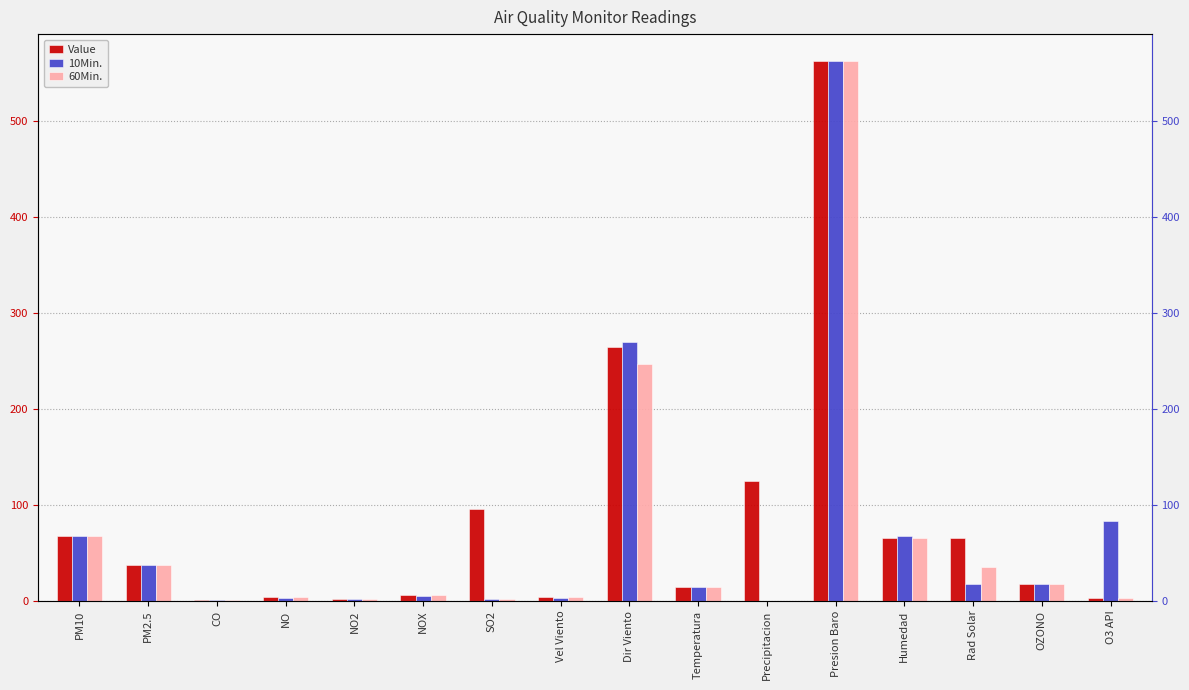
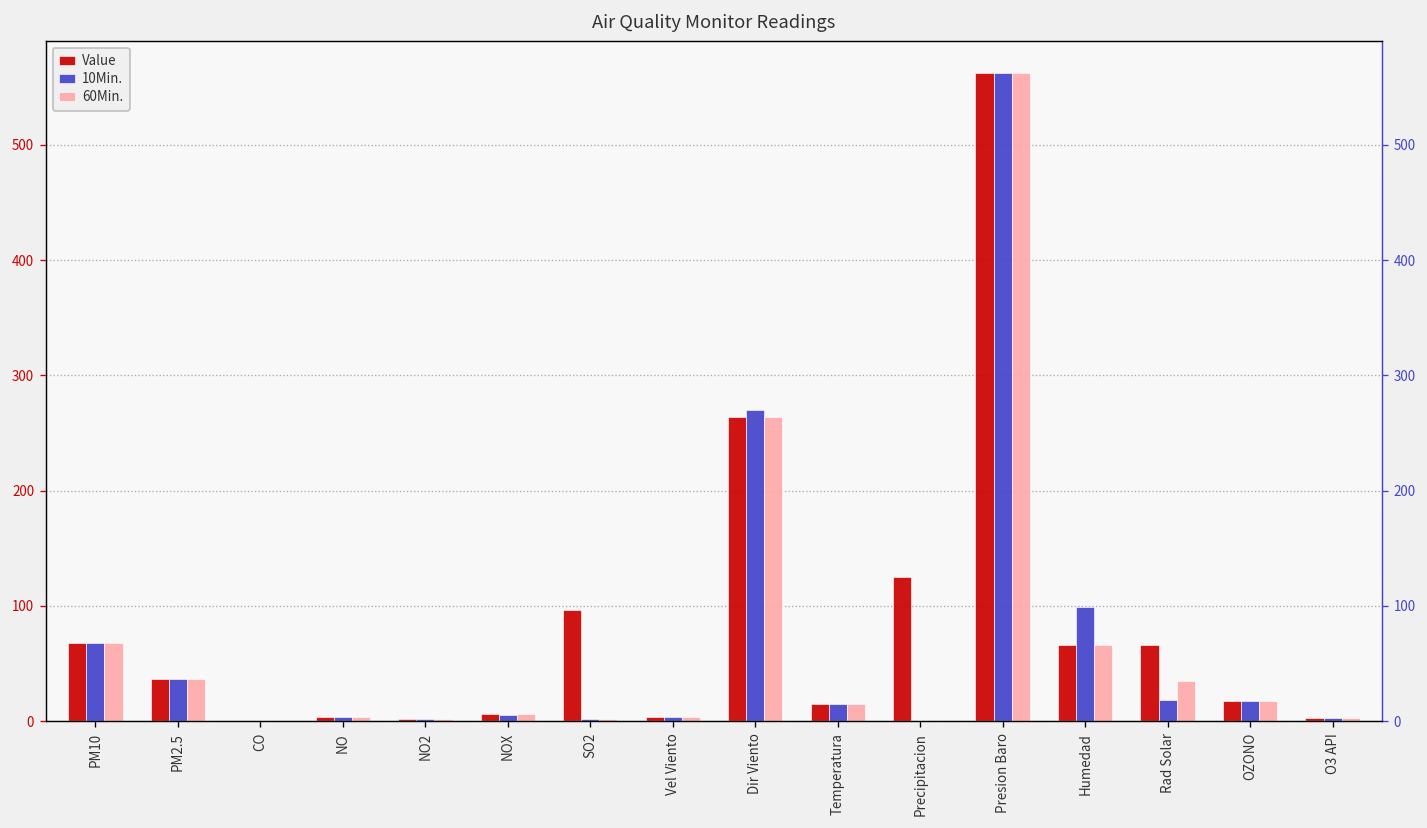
60Min., Dir Viento: 250 -> 260
10Min., Humedad: 70 -> 100
10Min., O3 API: 80 -> 0
